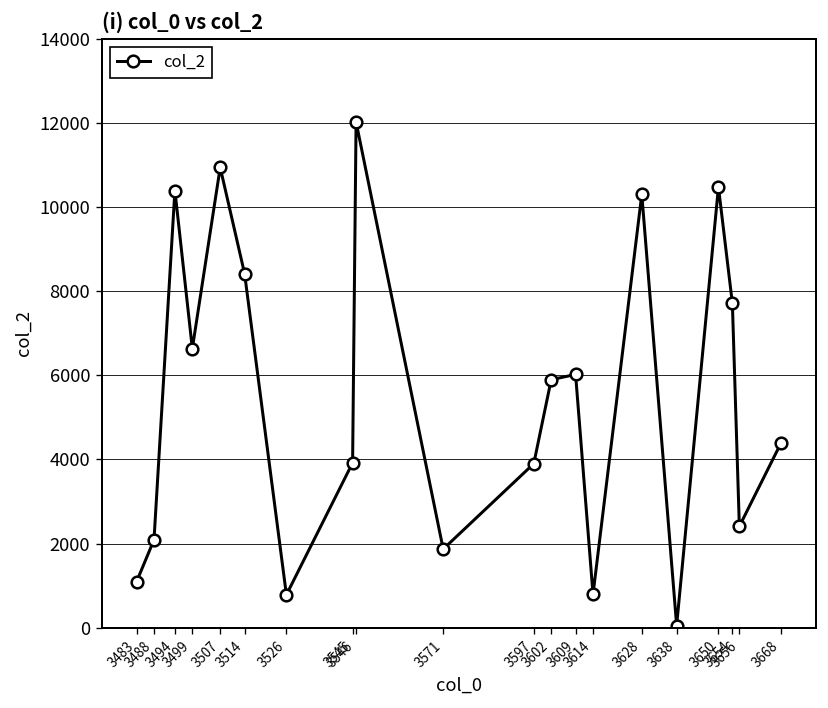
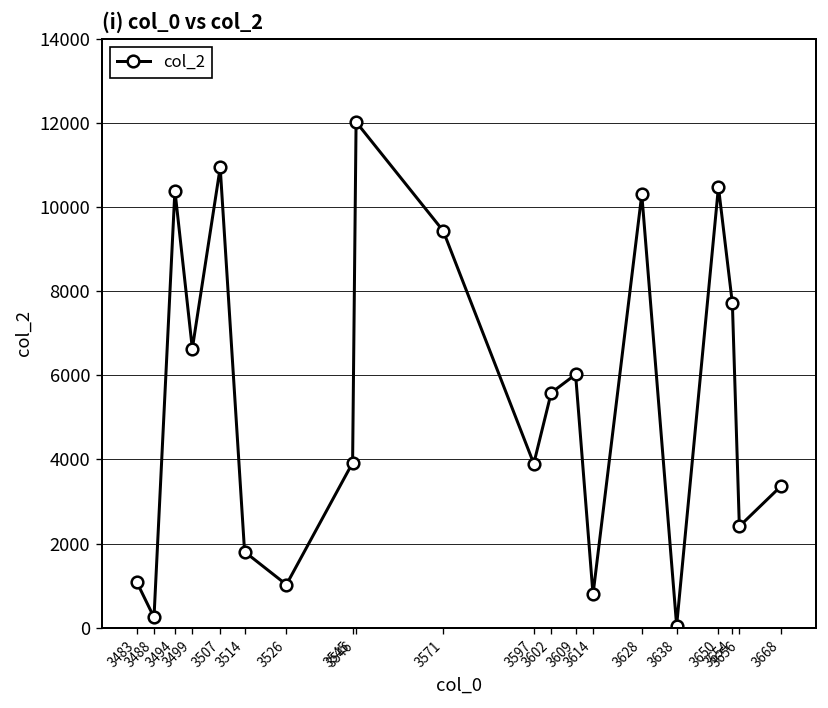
3488: 2100 -> 200
3514: 8400 -> 1800
3526: 800 -> 1000
3571: 1900 -> 9400
3602: 5900 -> 5600
3668: 4400 -> 3400
